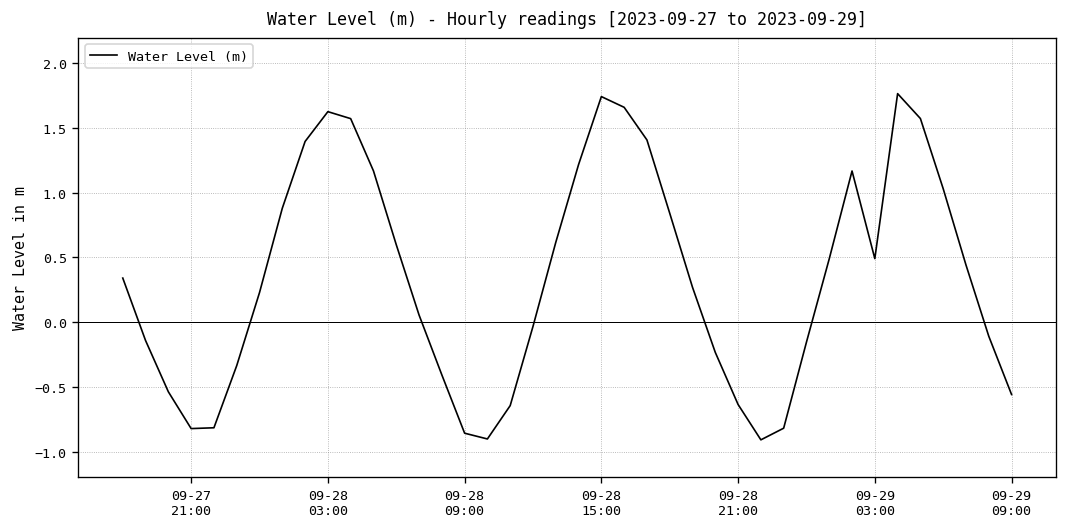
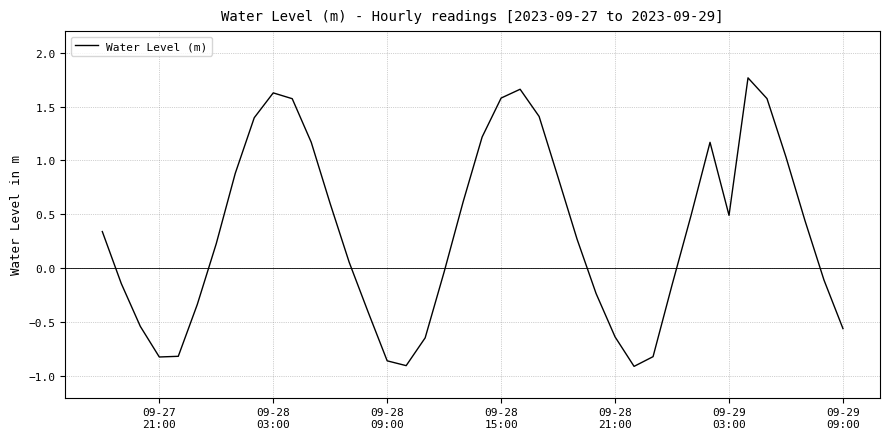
09-28 15:00: 1.74 -> 1.58
